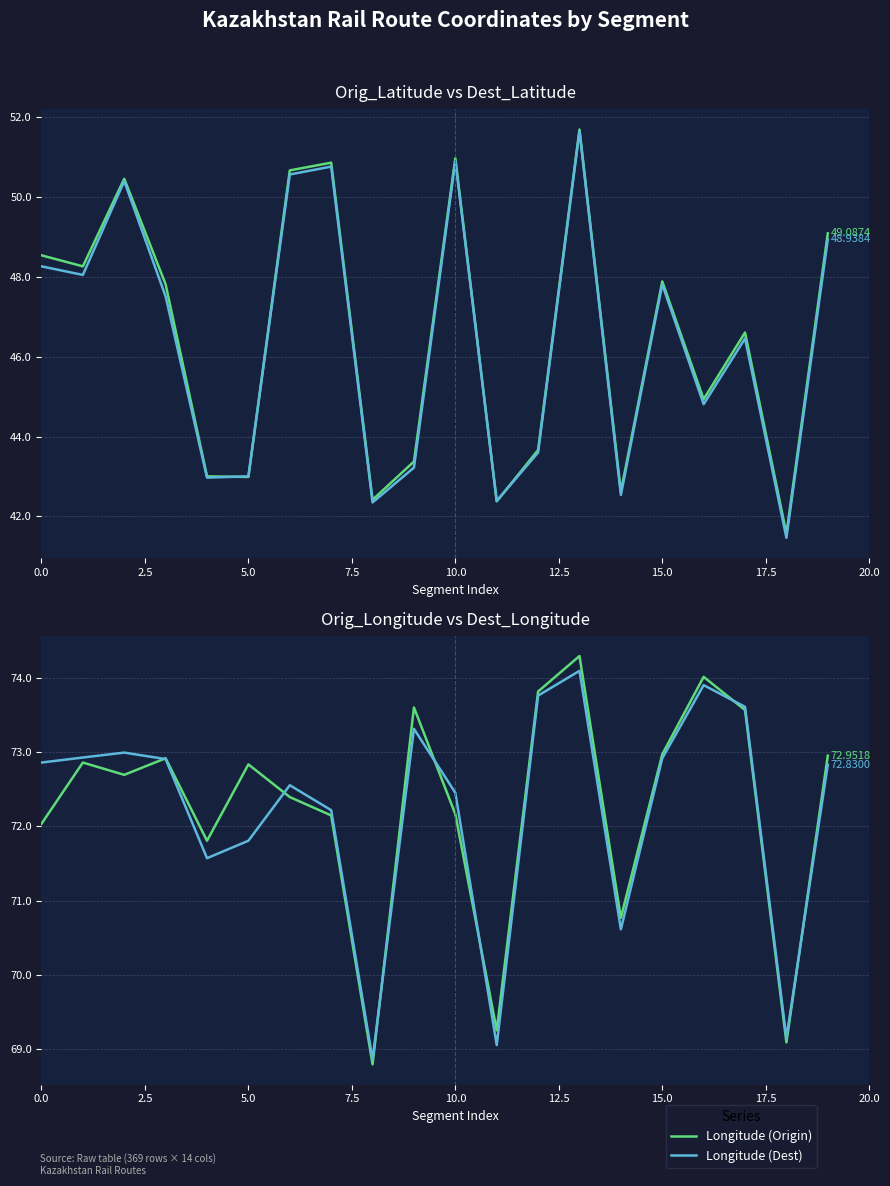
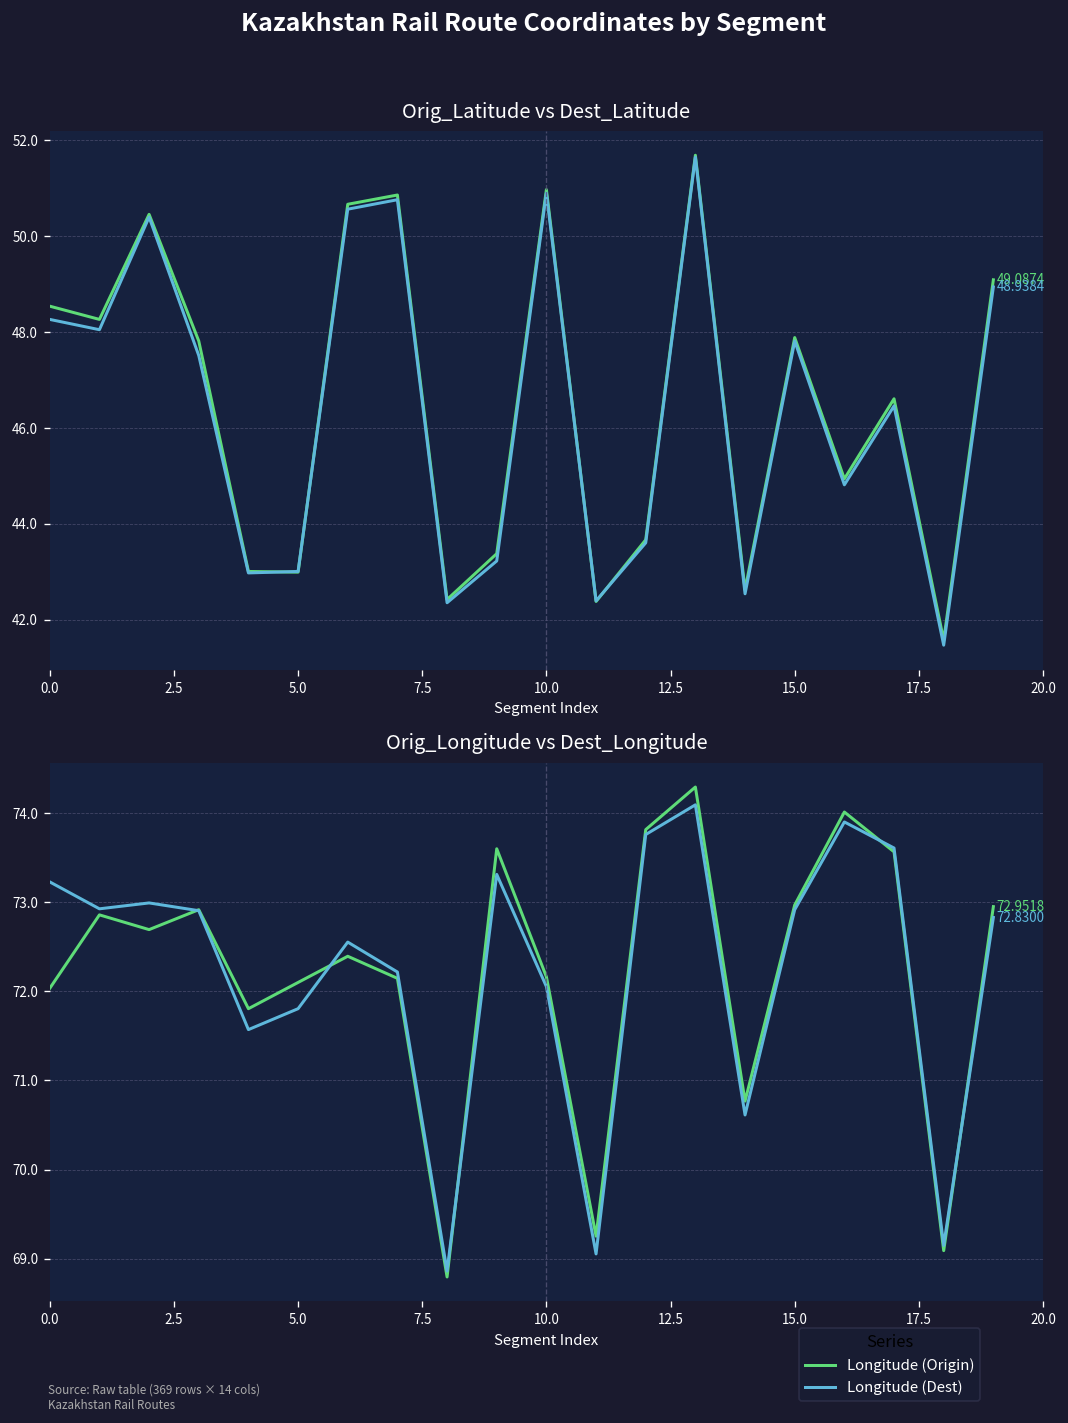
Orig_Longitude vs Dest_Longitude, Longitude (Dest), 0.0: 72.9 -> 73.2
Orig_Longitude vs Dest_Longitude, Longitude (Origin), 5.0: 72.8 -> 72.1
Orig_Longitude vs Dest_Longitude, Longitude (Dest), 10.0: 72.5 -> 72.1
